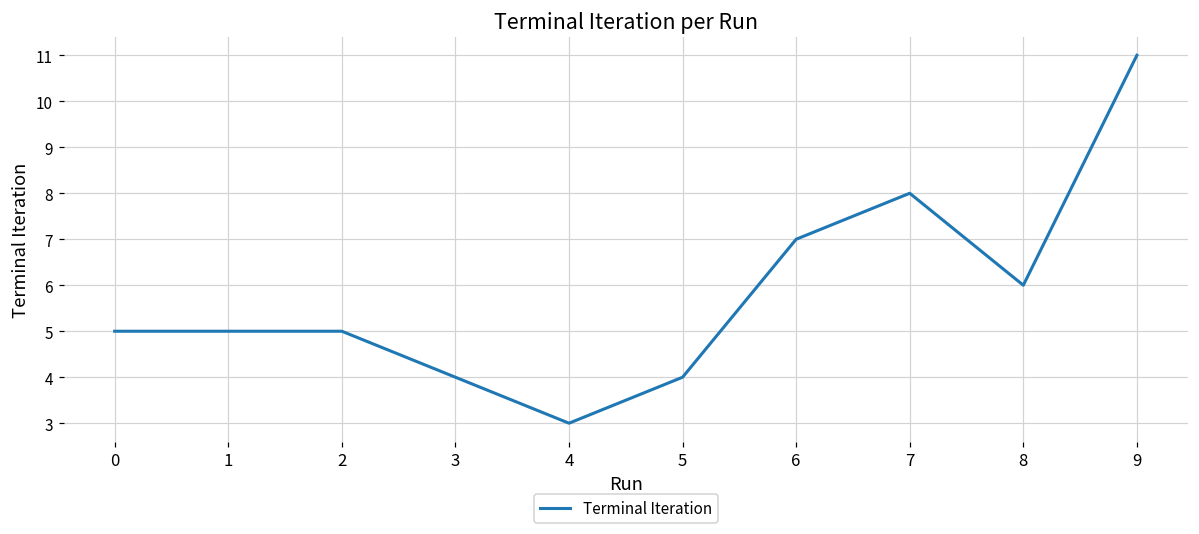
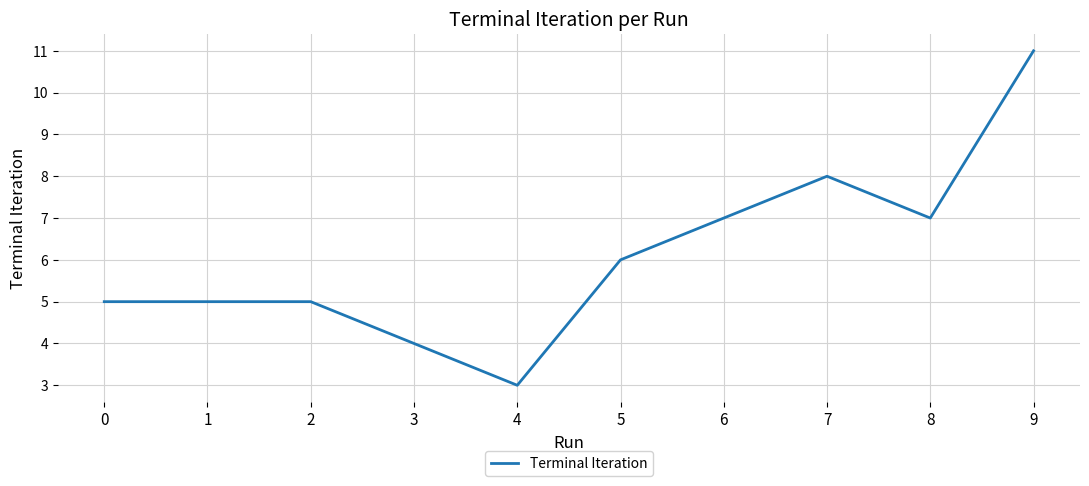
5: 4 -> 6
8: 6 -> 7
